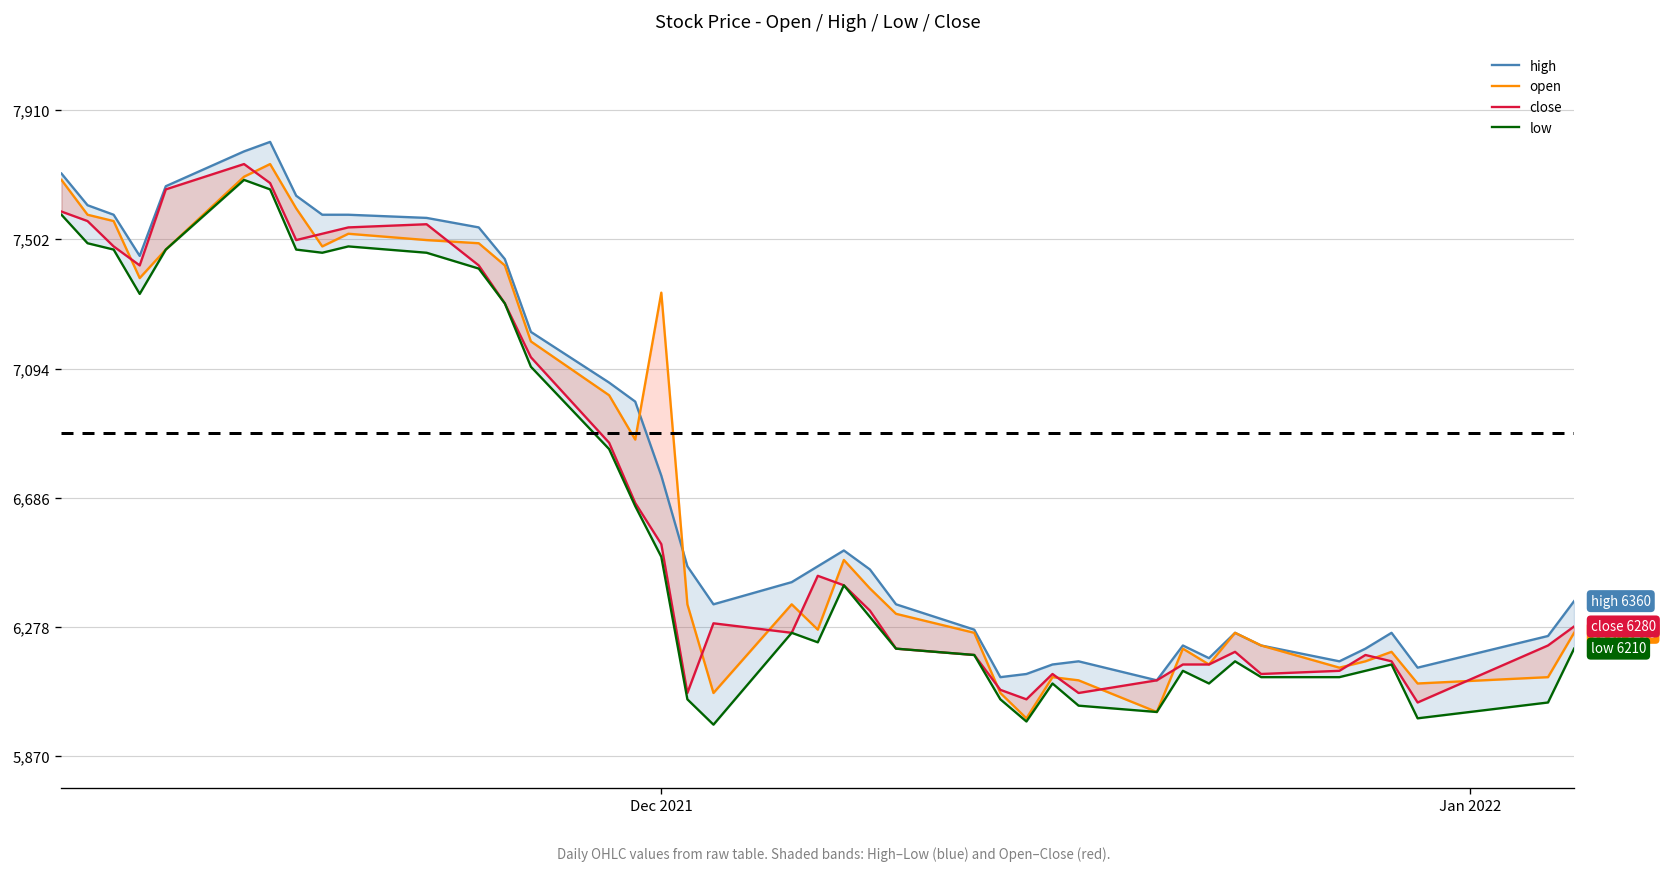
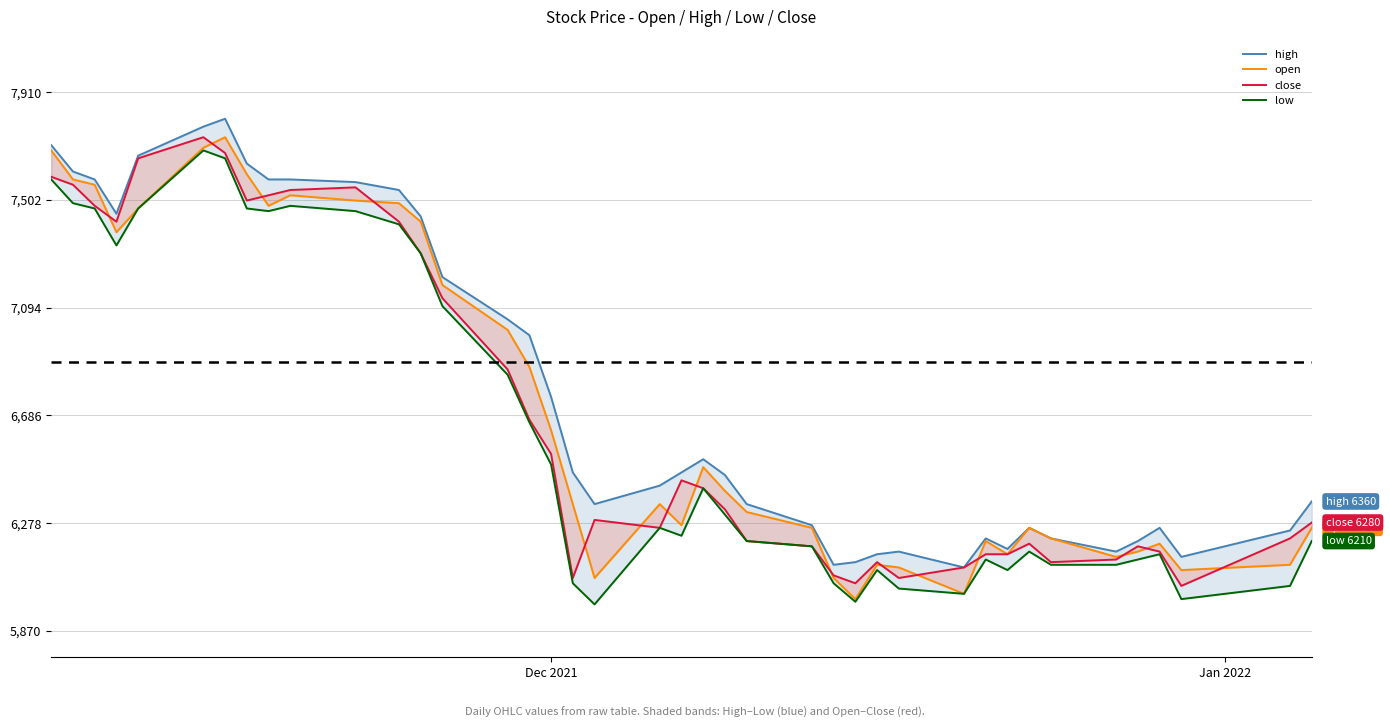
open, Dec 2021: 7,330 -> 6,630
